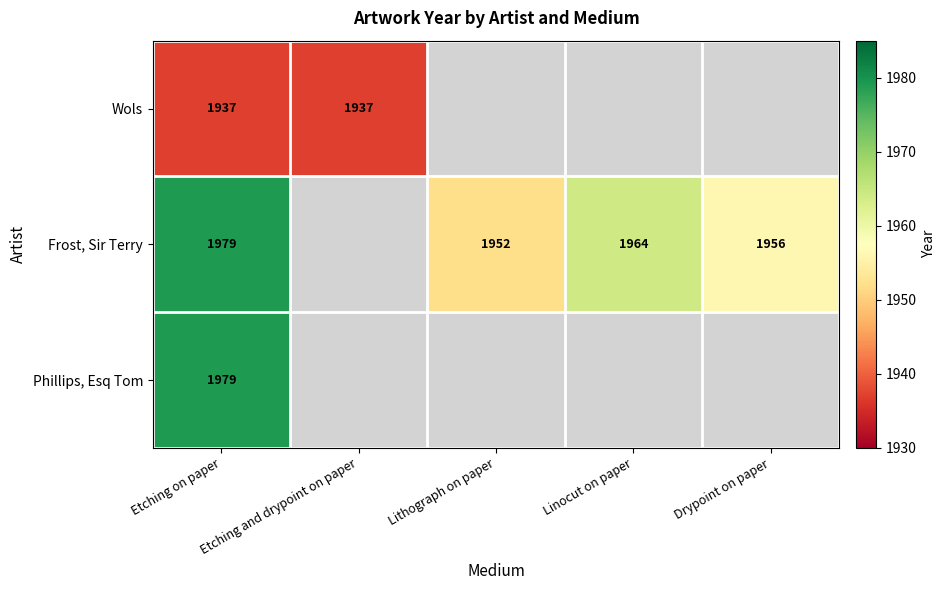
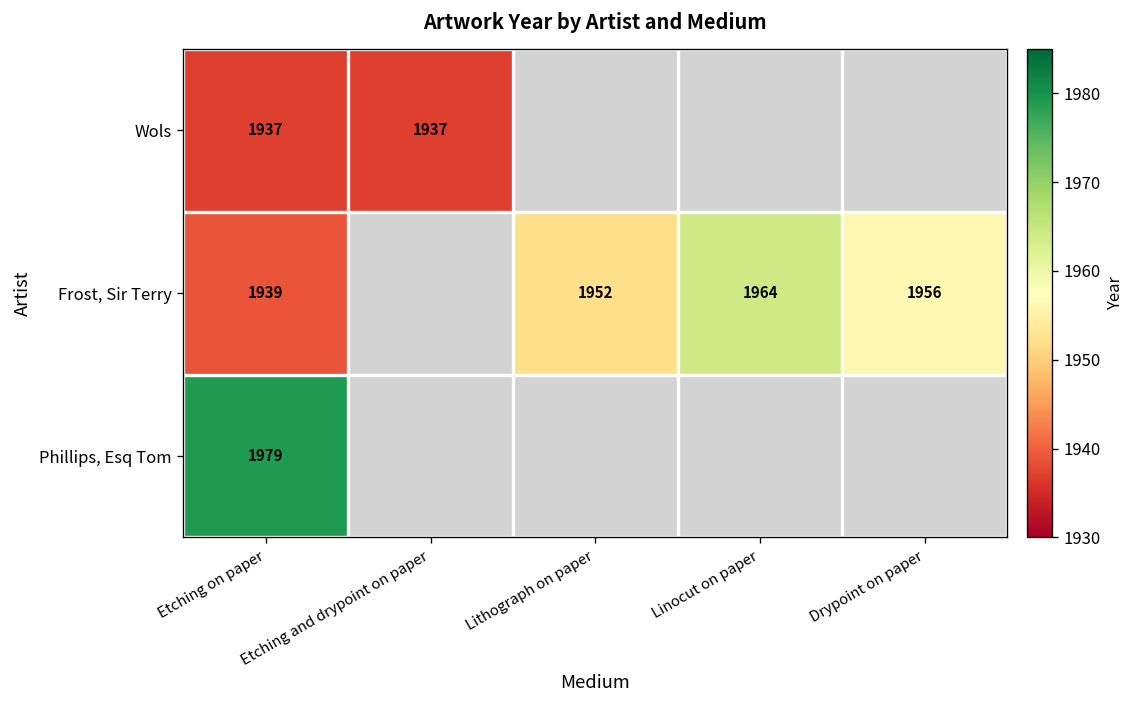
Frost, Sir Terry, Etching on paper: 1979 -> 1939
